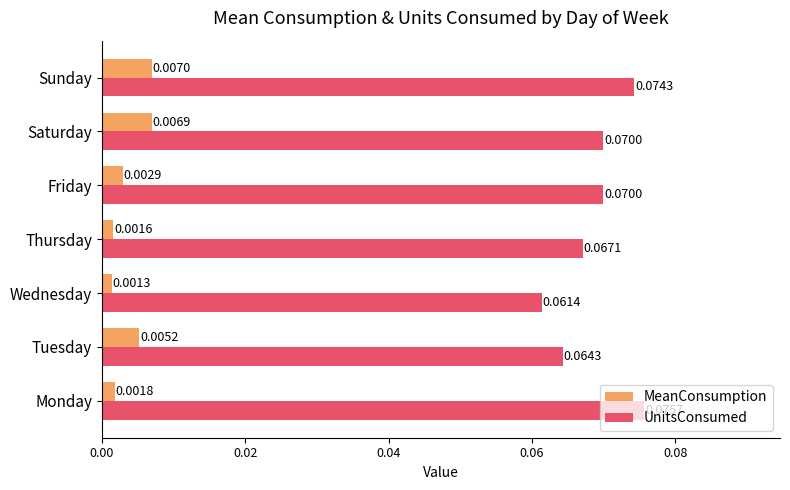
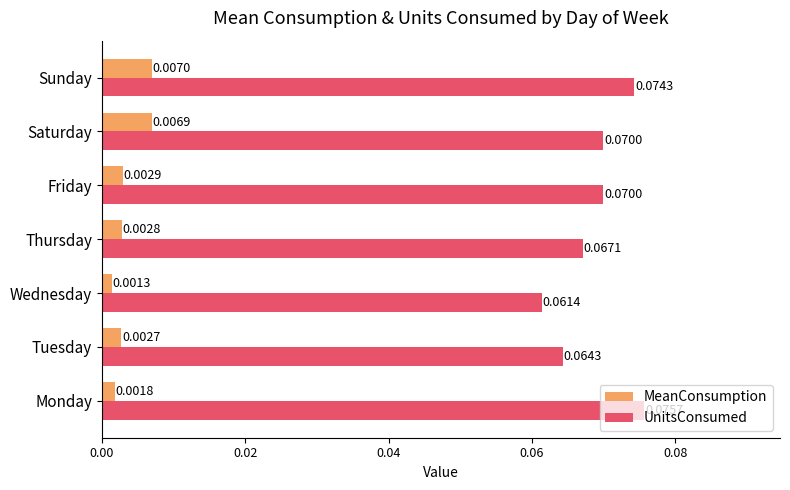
MeanConsumption, Thursday: 0.0016 -> 0.0028
MeanConsumption, Tuesday: 0.0052 -> 0.0027
